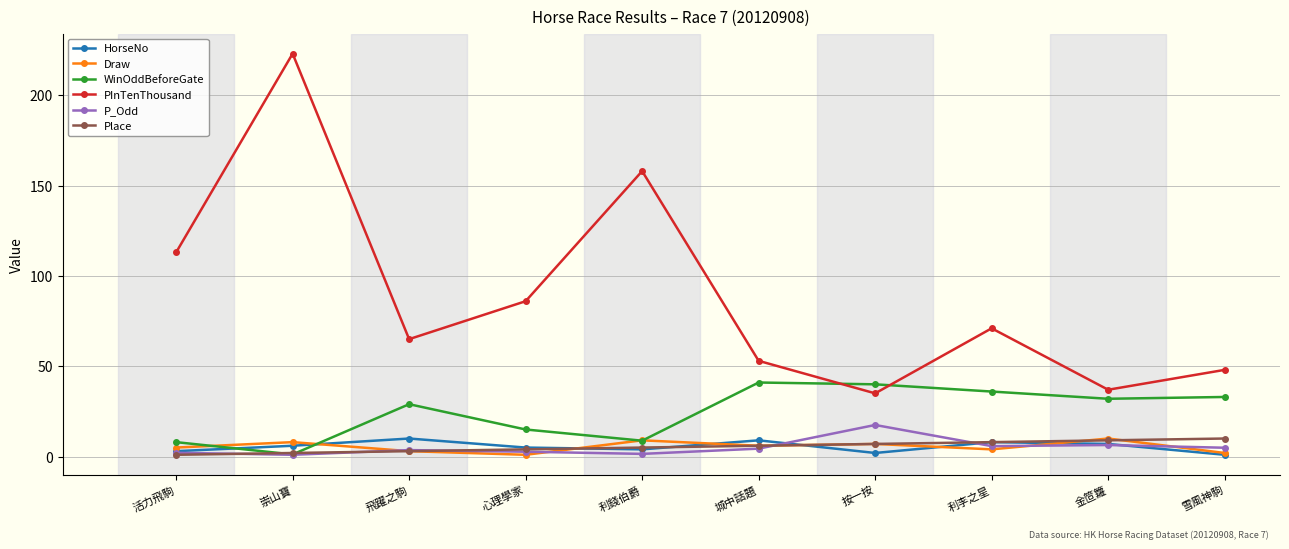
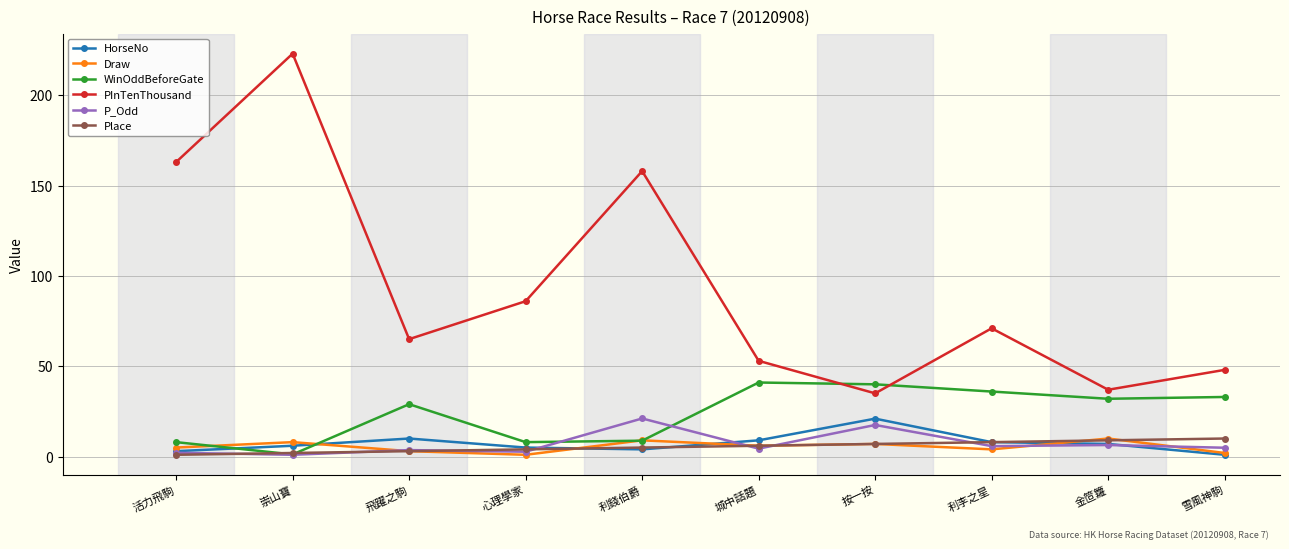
PInTenThousand, 活力飛駒: 113 -> 163
WinOddBeforeGate, 心理學家: 15 -> 8
P_Odd, 利錢伯爵: 2 -> 21
HorseNo, 按一按: 2 -> 21
